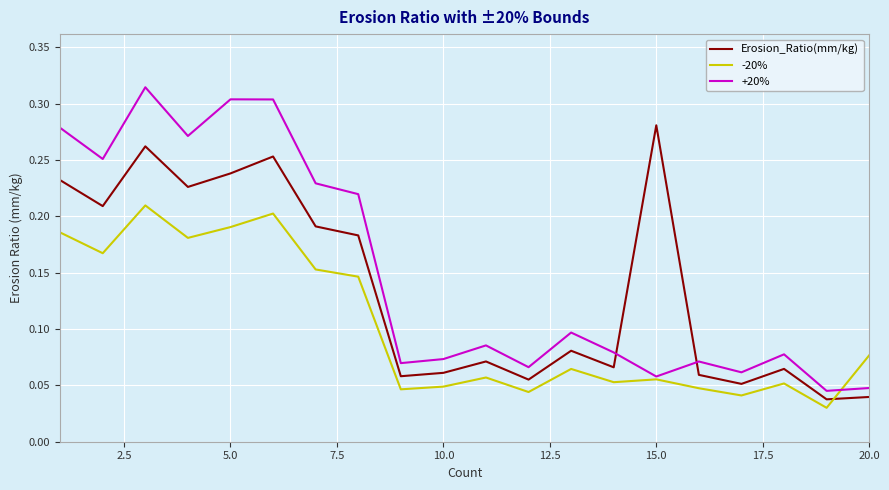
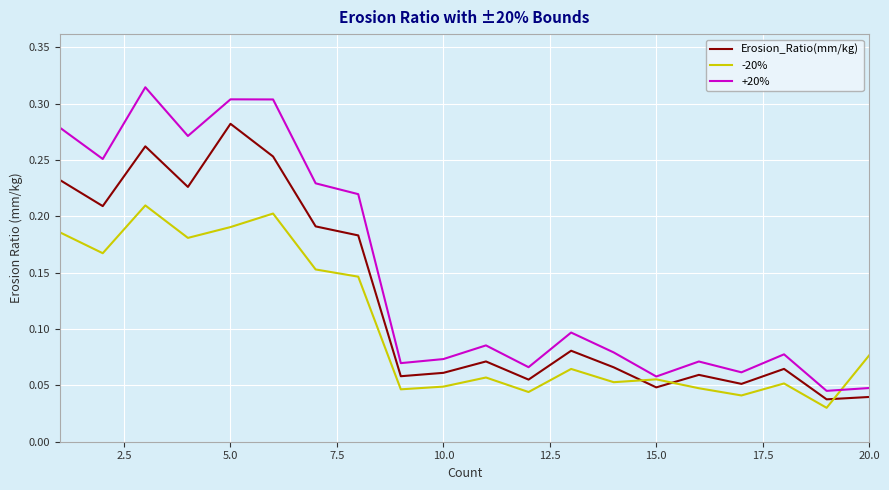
Erosion_Ratio(mm/kg), 5.0: 0.238 -> 0.282
Erosion_Ratio(mm/kg), 15.0: 0.281 -> 0.048
